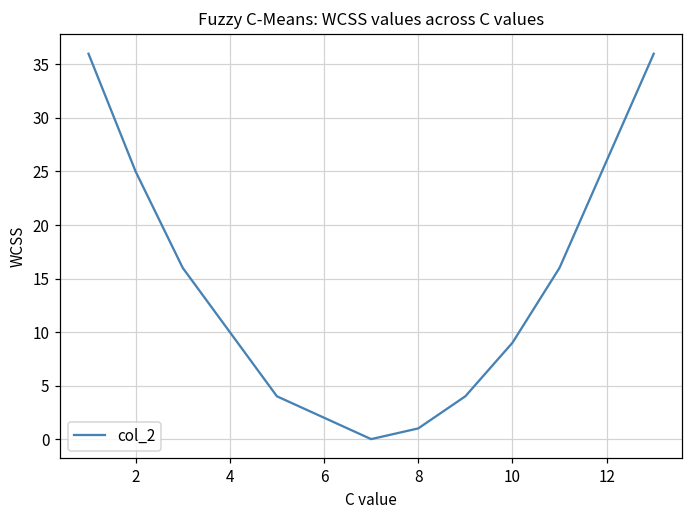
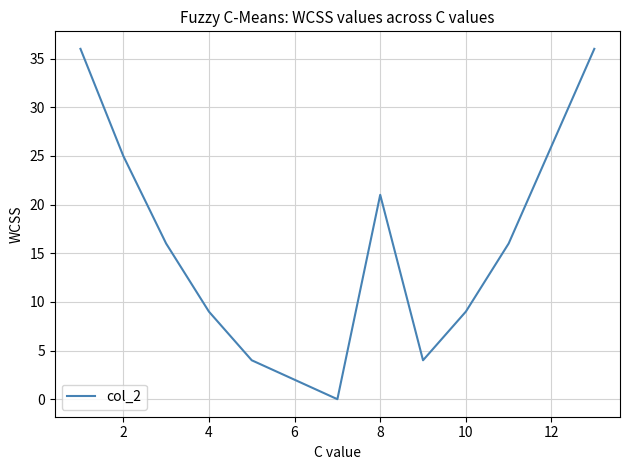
4: 10 -> 9
8: 1 -> 21
